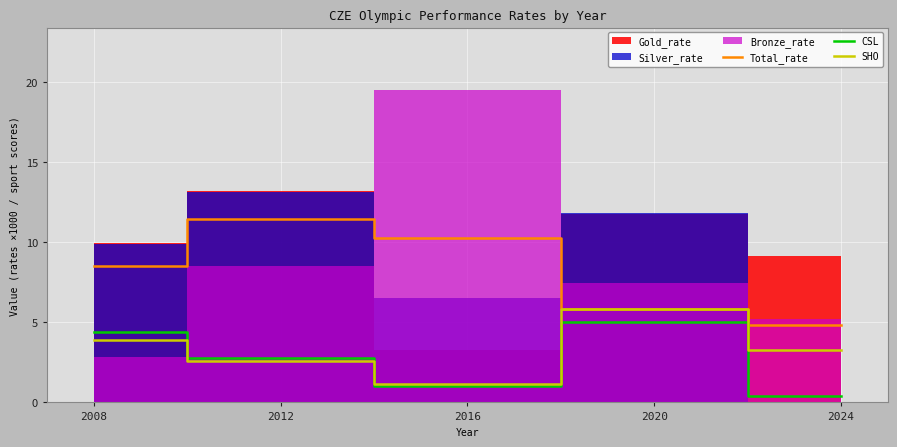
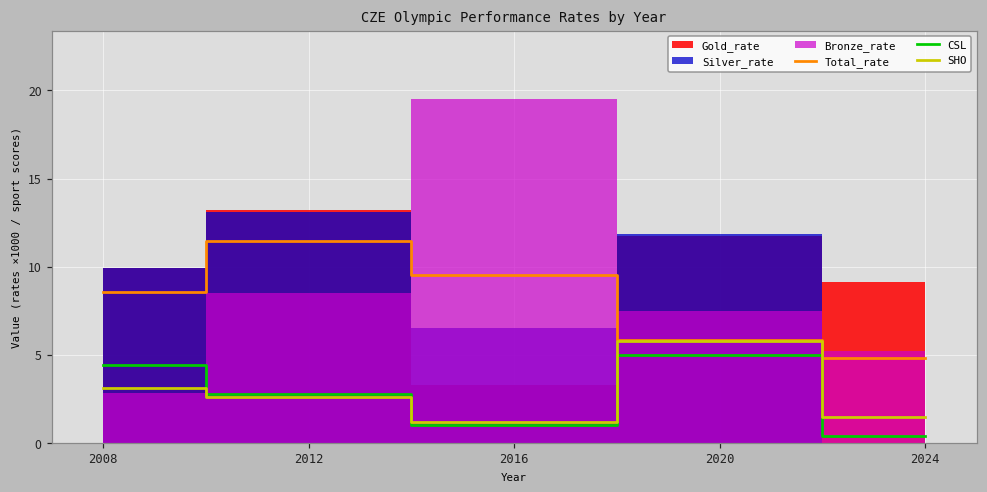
SHO, 2008: 3.9 -> 3.1
Total_rate, 2016: 10.3 -> 9.5
SHO, 2024: 3.3 -> 1.5
